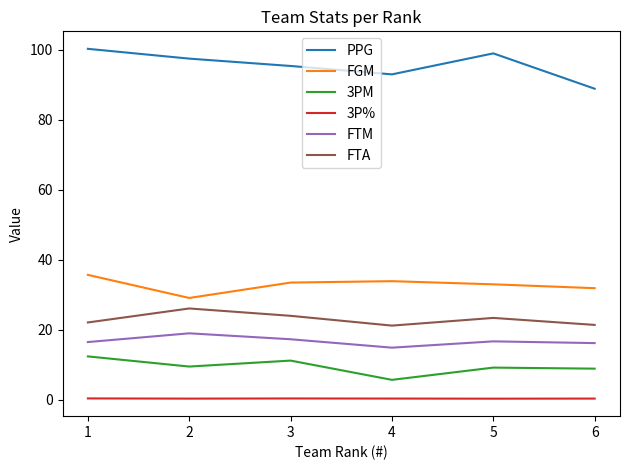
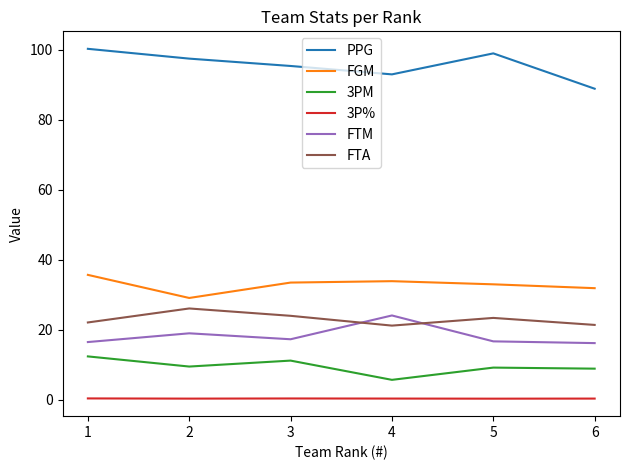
FTM, 4: 15 -> 24
